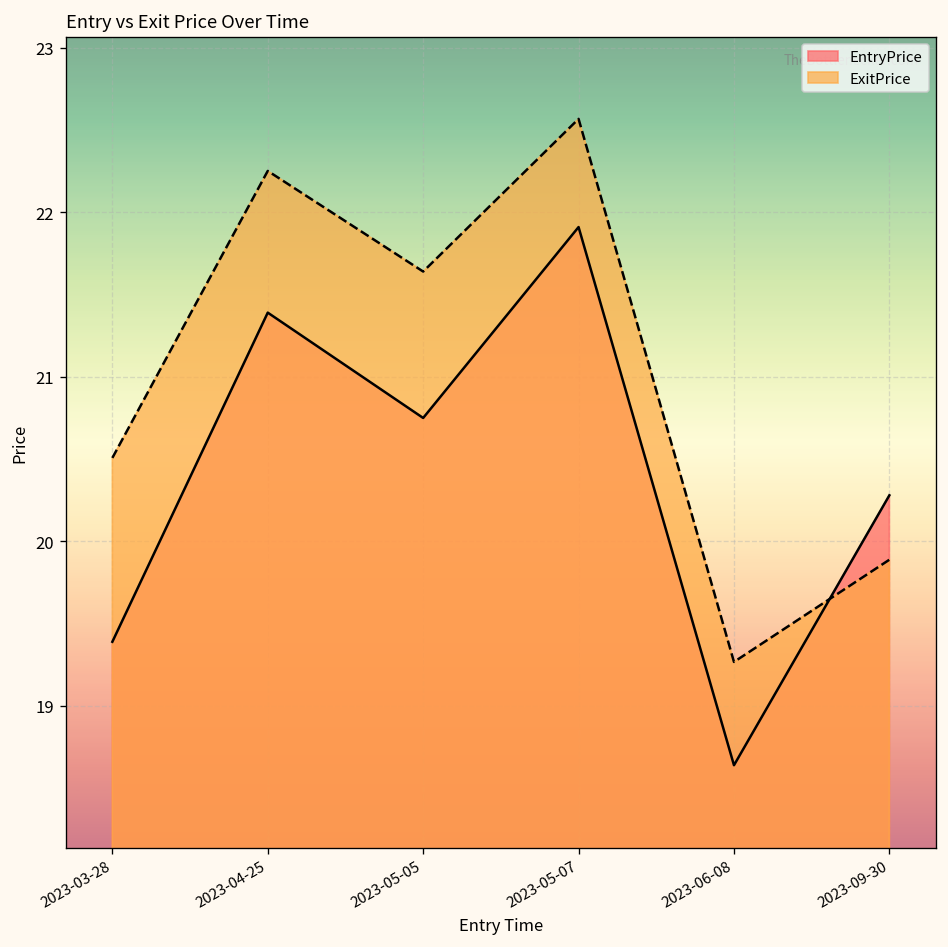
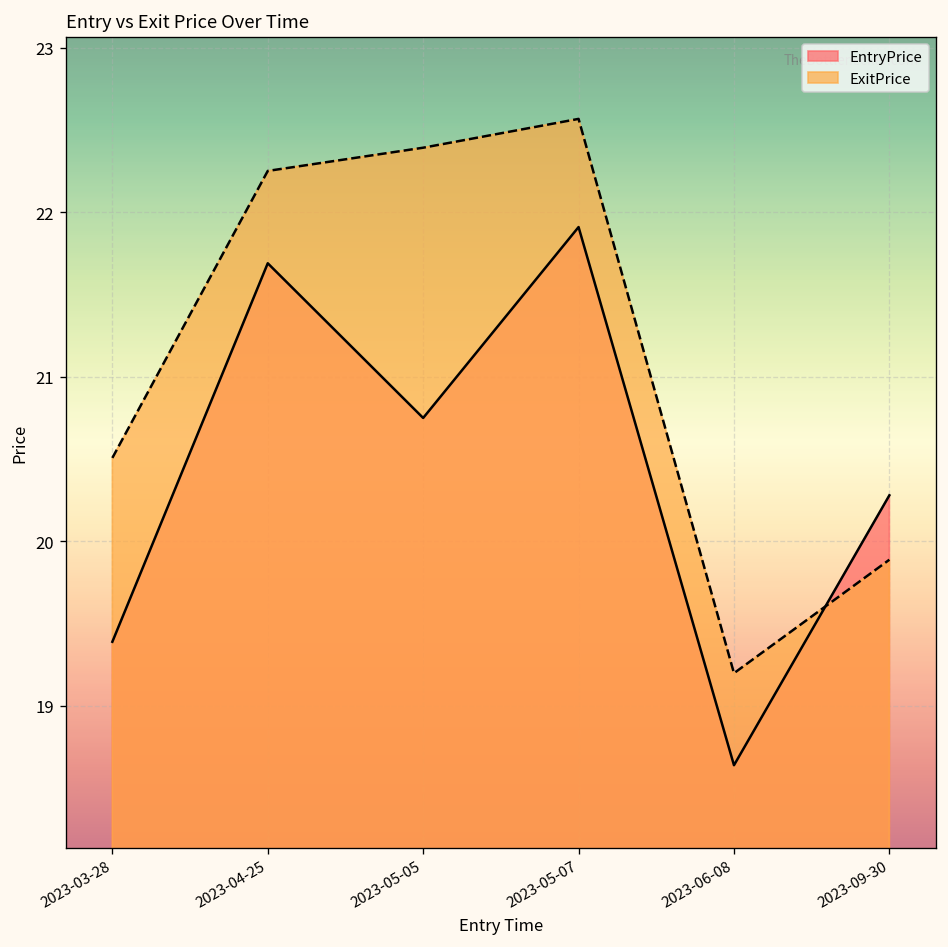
EntryPrice, 2023-04-25: 21.39 -> 21.69
ExitPrice, 2023-05-05: 21.64 -> 22.39
ExitPrice, 2023-06-08: 19.27 -> 19.20
